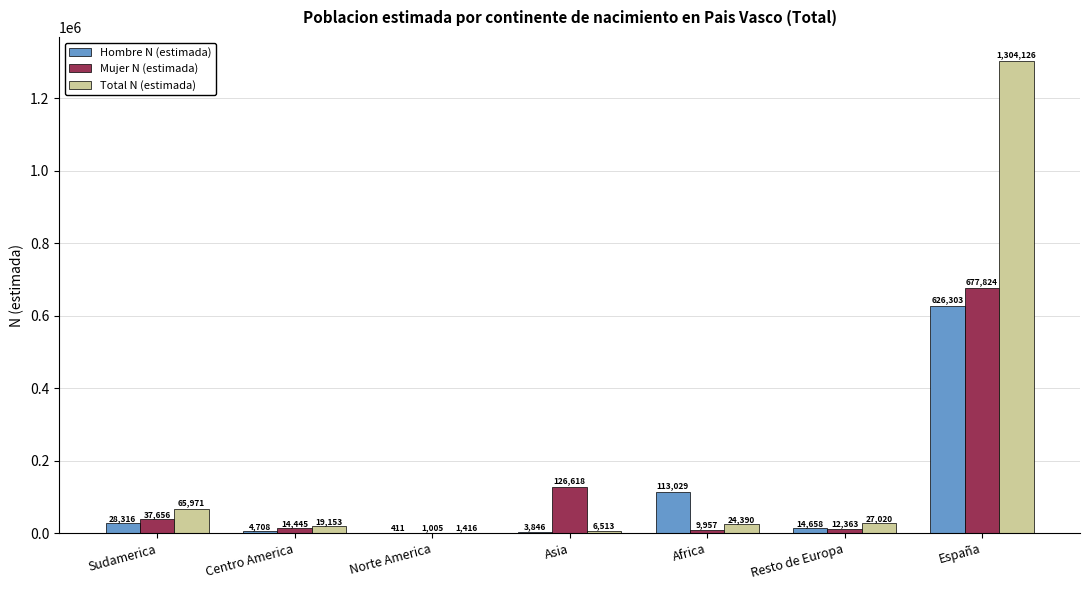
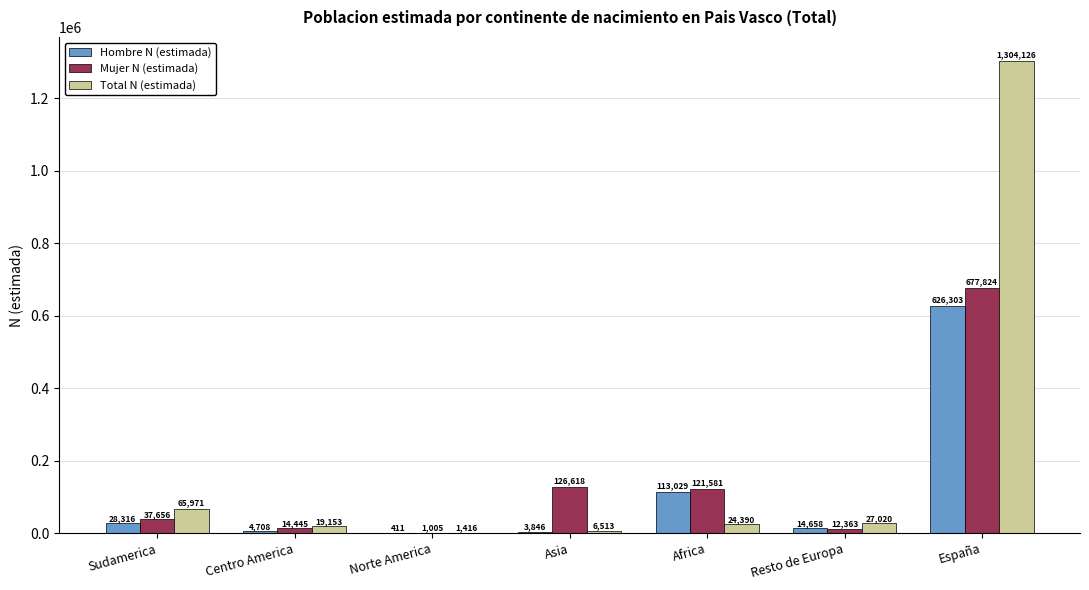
Mujer N (estimada), Africa: 9,957 -> 121,581
